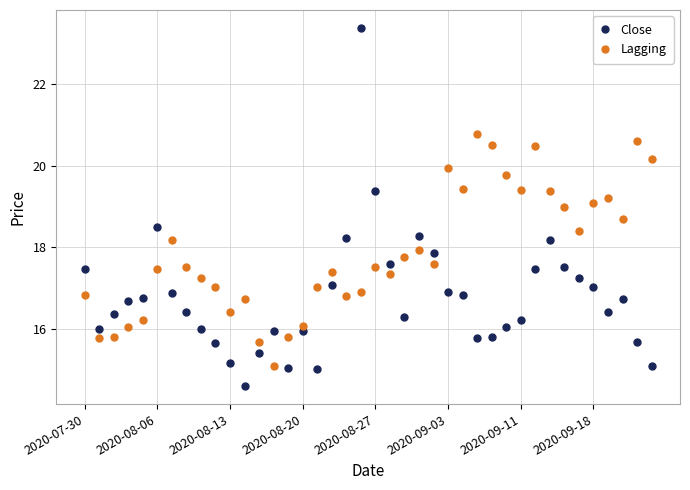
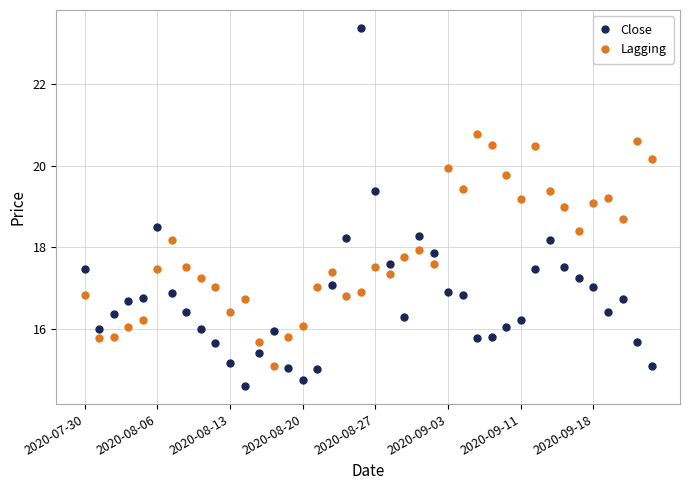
Close, 2020-08-20: 16.0 -> 14.8
Lagging, 2020-09-11: 19.4 -> 19.2
